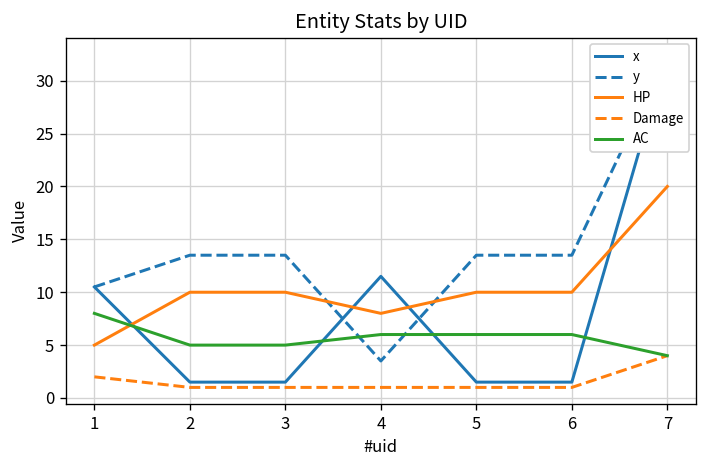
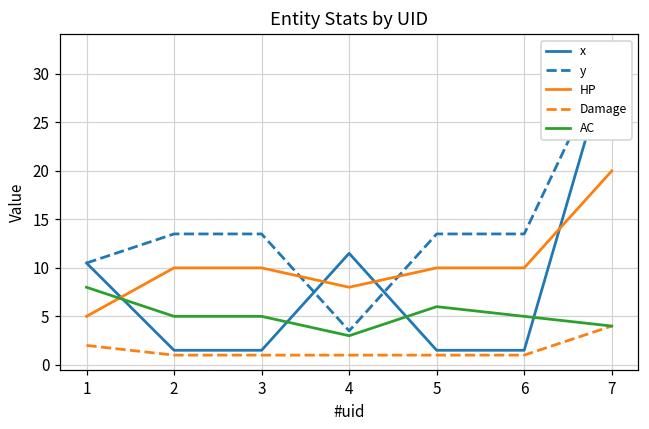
AC, 4: 6 -> 3
AC, 6: 6 -> 5
